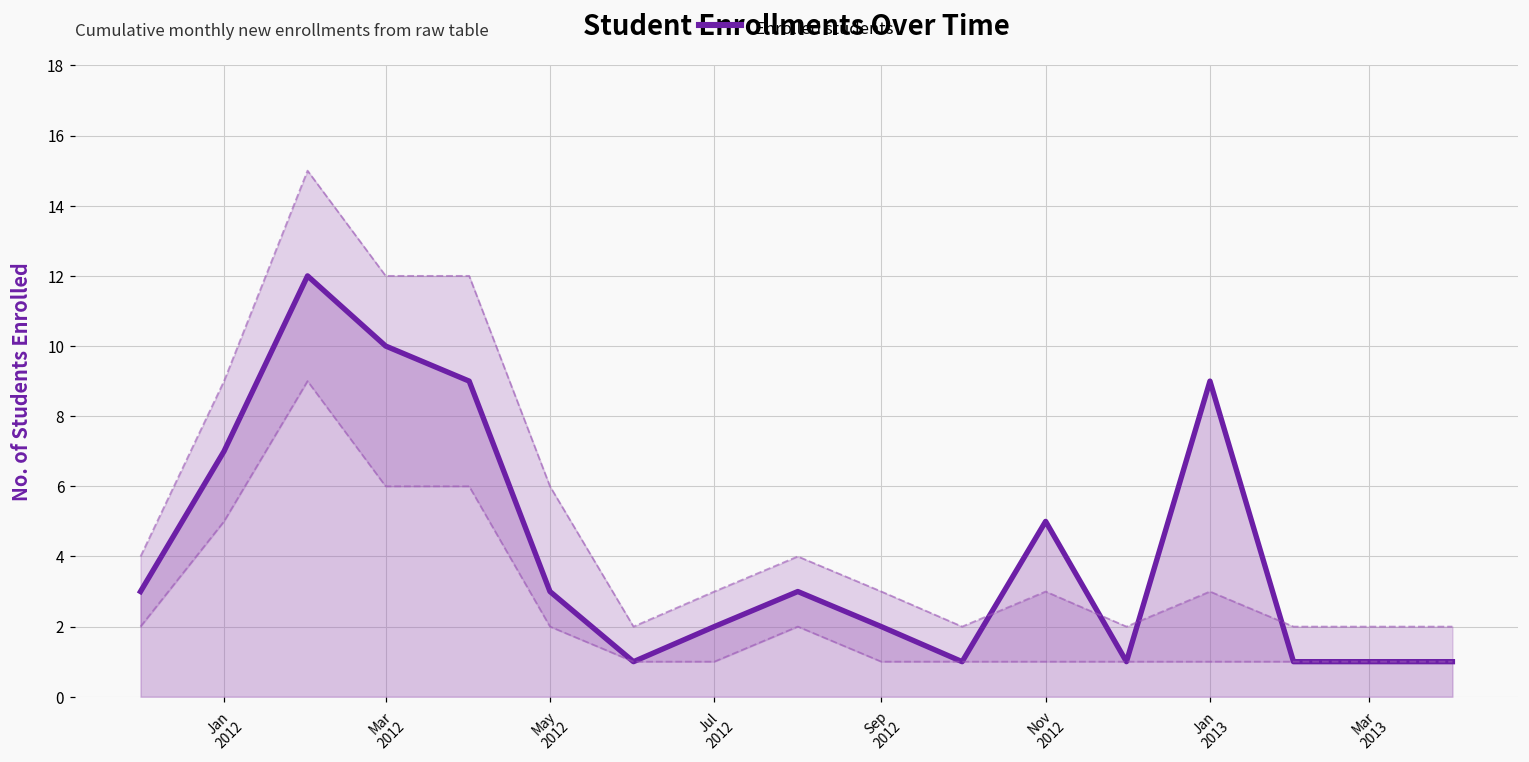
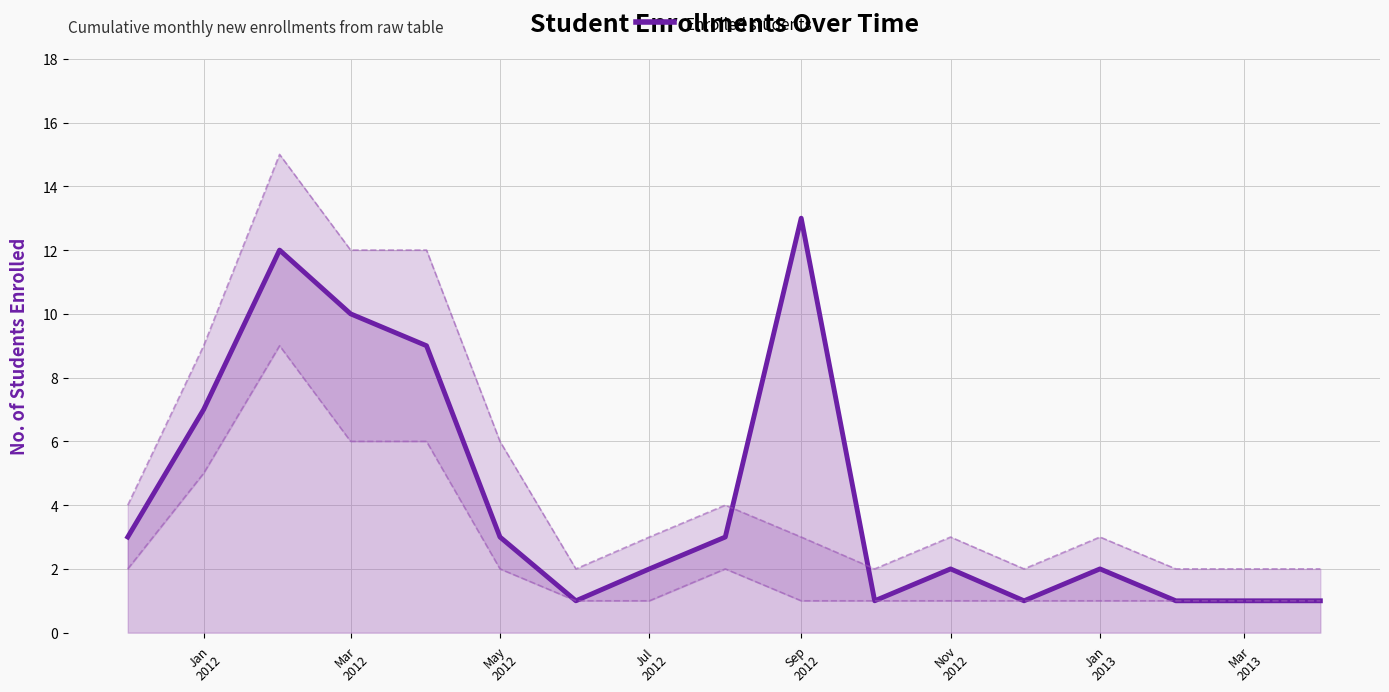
Enrolled students, Sep 2012: 2 -> 13
Enrolled students, Nov 2012: 5 -> 2
Enrolled students, Jan 2013: 9 -> 2
